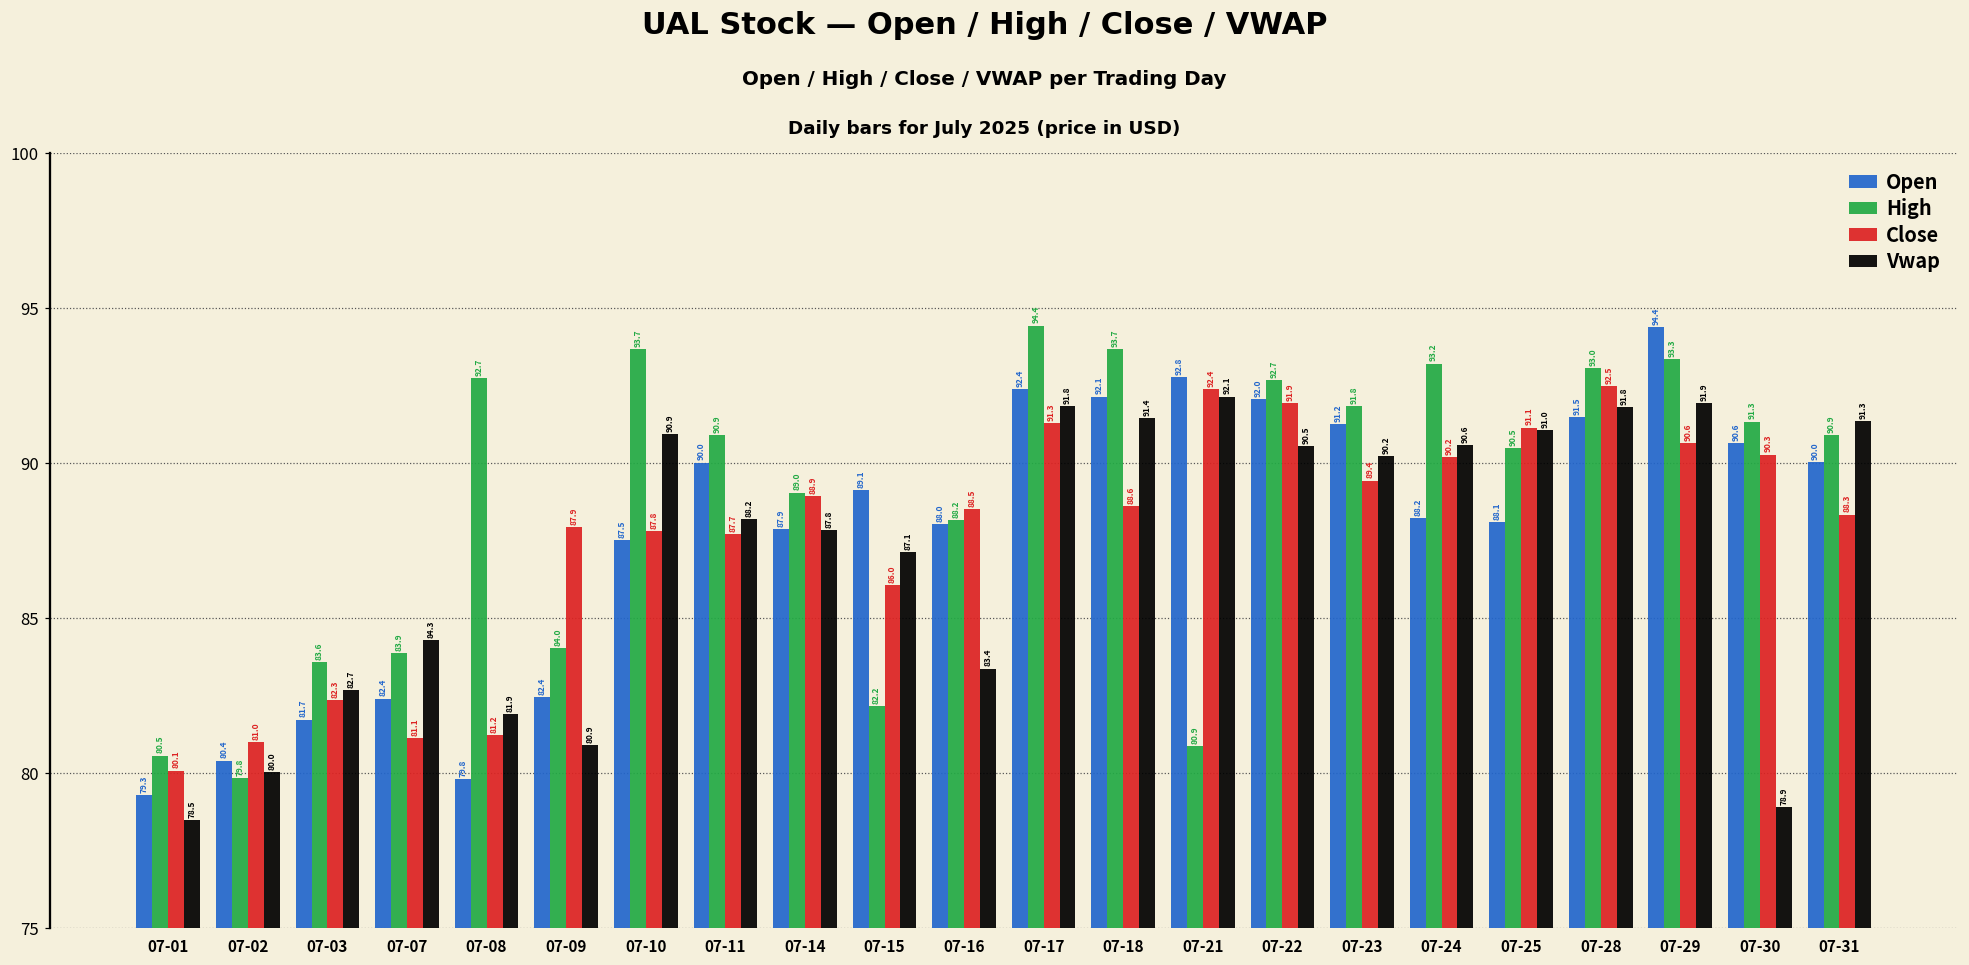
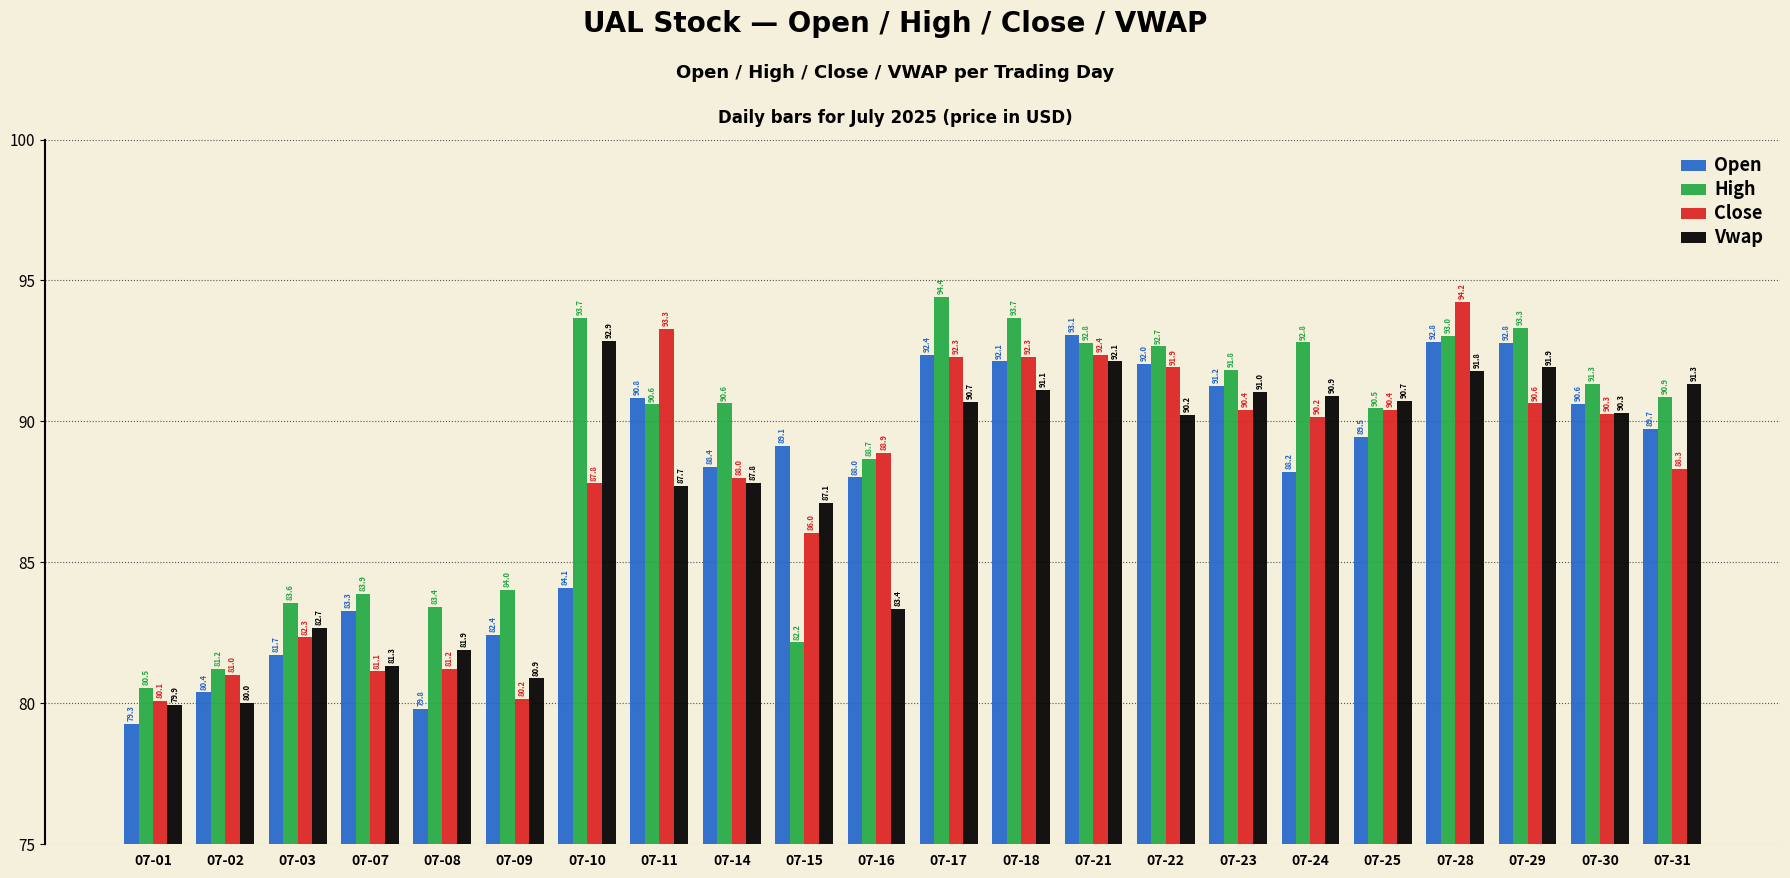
Vwap, 07-01: 78.5 -> 79.9
High, 07-02: 79.8 -> 81.2
Open, 07-07: 82.4 -> 83.3
Vwap, 07-07: 84.3 -> 81.3
High, 07-08: 92.7 -> 83.4
Close, 07-09: 87.9 -> 80.2
Open, 07-10: 87.5 -> 84.1
Vwap, 07-10: 90.9 -> 92.9
Open, 07-11: 90.0 -> 90.8
High, 07-11: 90.9 -> 90.6
Close, 07-11: 87.7 -> 93.3
Vwap, 07-11: 88.2 -> 87.7
Open, 07-14: 87.9 -> 88.4
High, 07-14: 89.0 -> 90.6
Close, 07-14: 88.9 -> 88.0
High, 07-16: 88.2 -> 88.7
Close, 07-16: 88.5 -> 88.9
Close, 07-17: 91.3 -> 92.3
Vwap, 07-17: 91.8 -> 90.7
Close, 07-18: 88.6 -> 92.3
Vwap, 07-18: 91.4 -> 91.1
Open, 07-21: 92.8 -> 93.1
High, 07-21: 80.9 -> 92.8
Vwap, 07-22: 90.5 -> 90.2
Close, 07-23: 89.4 -> 90.4
Vwap, 07-23: 90.2 -> 91.0
High, 07-24: 93.2 -> 92.8
Vwap, 07-24: 90.6 -> 90.9
Open, 07-25: 88.1 -> 89.5
Close, 07-25: 91.1 -> 90.4
Vwap, 07-25: 91.0 -> 90.7
Open, 07-28: 91.5 -> 92.8
Close, 07-28: 92.5 -> 94.2
Open, 07-29: 94.4 -> 92.8
Vwap, 07-30: 78.9 -> 90.3
Open, 07-31: 90.0 -> 89.7
